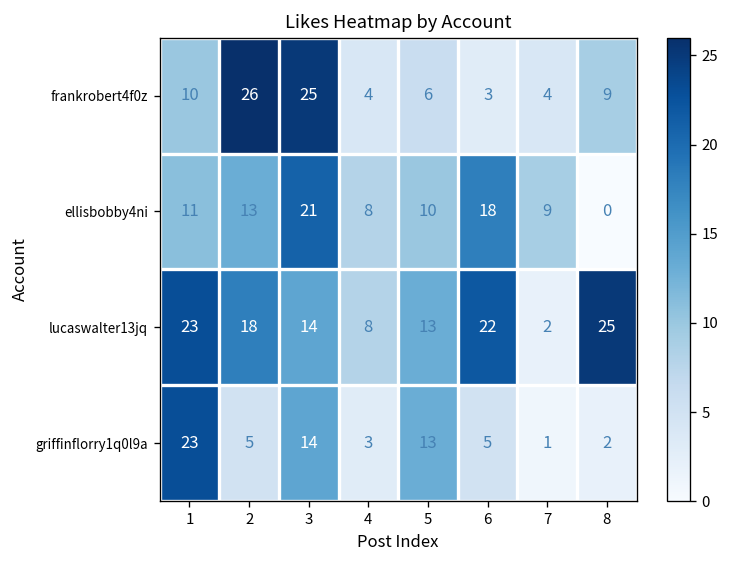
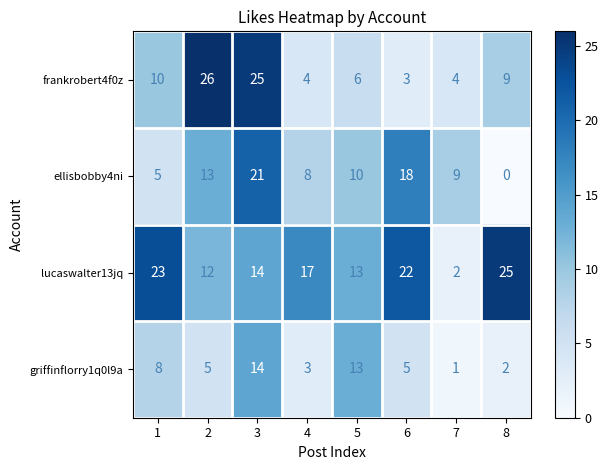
ellisbobby4ni, 1: 11 -> 5
lucaswalter13jq, 2: 18 -> 12
lucaswalter13jq, 4: 8 -> 17
griffinflorry1q0l9a, 1: 23 -> 8
